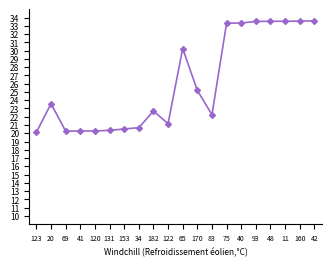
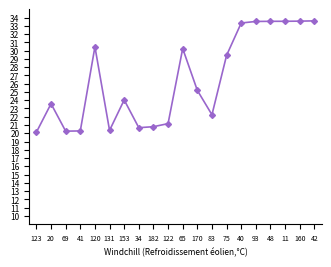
120: 20 -> 30
153: 21 -> 24
182: 23 -> 21
75: 33 -> 29
